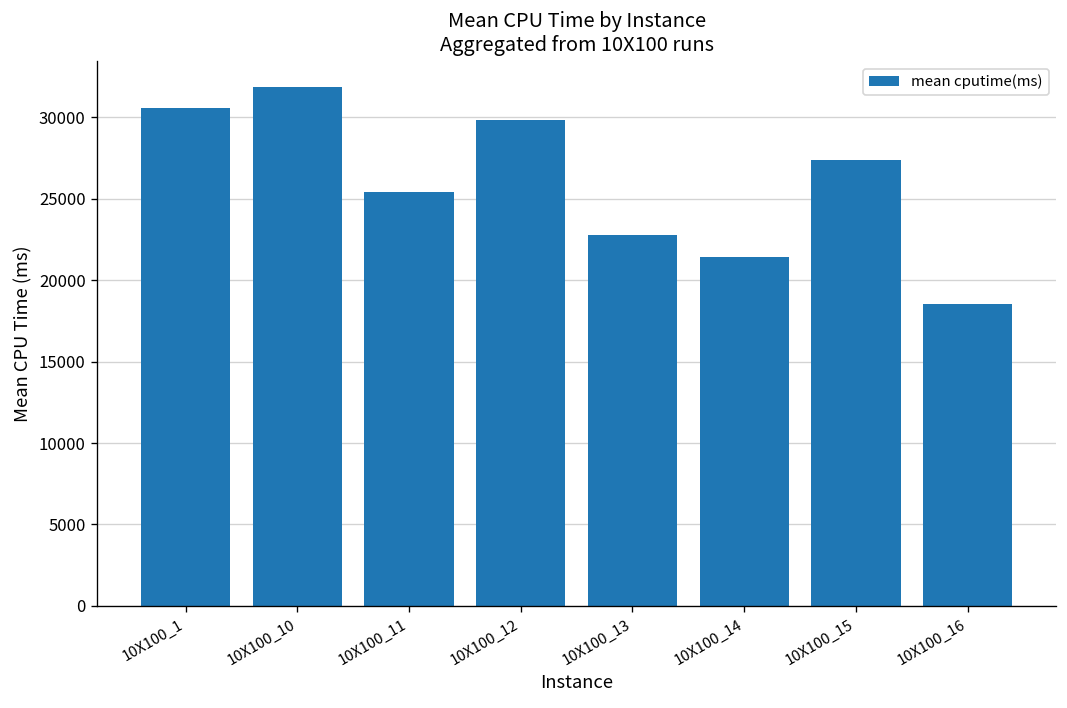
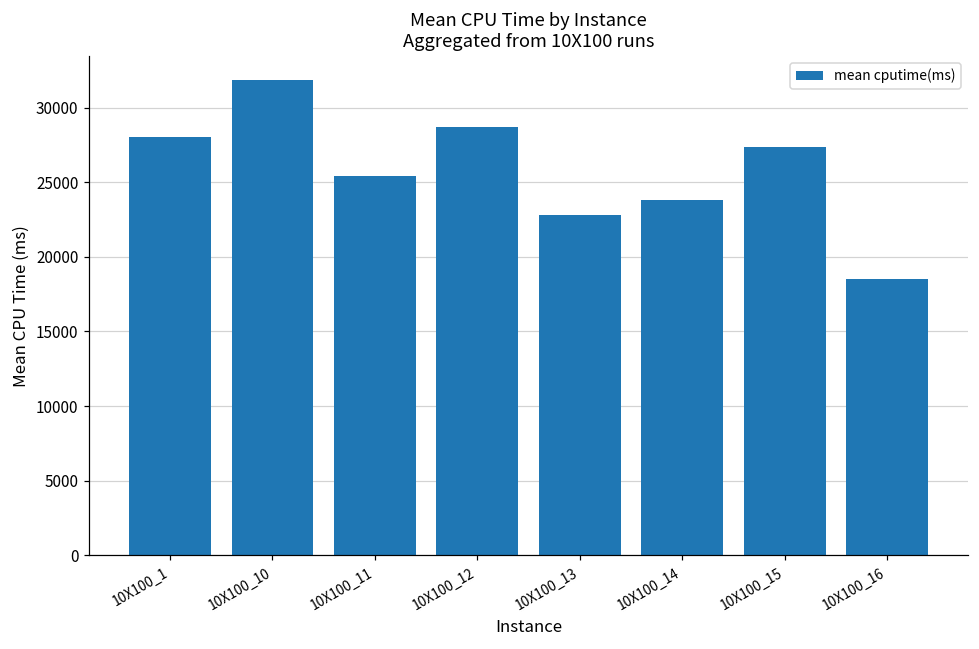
10X100_1: 30600 -> 28000
10X100_12: 29900 -> 28700
10X100_14: 21400 -> 23800
